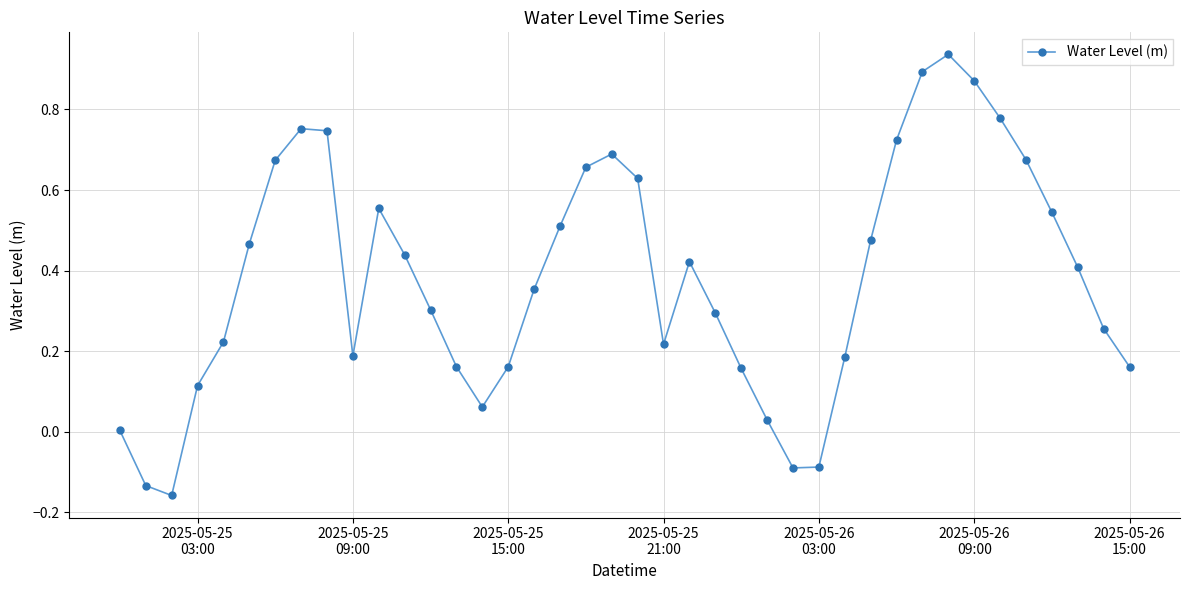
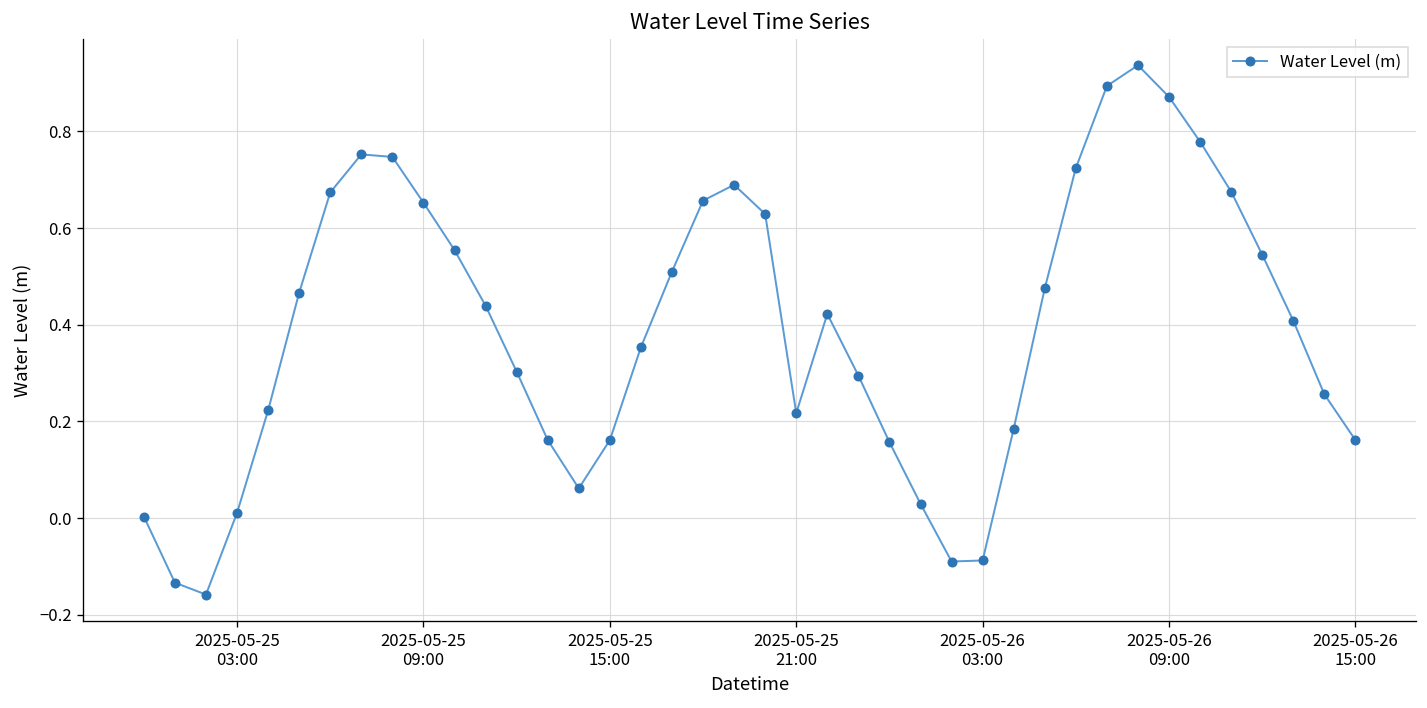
2025-05-25 03:00: 0.11 -> 0.01
2025-05-25 09:00: 0.19 -> 0.65
